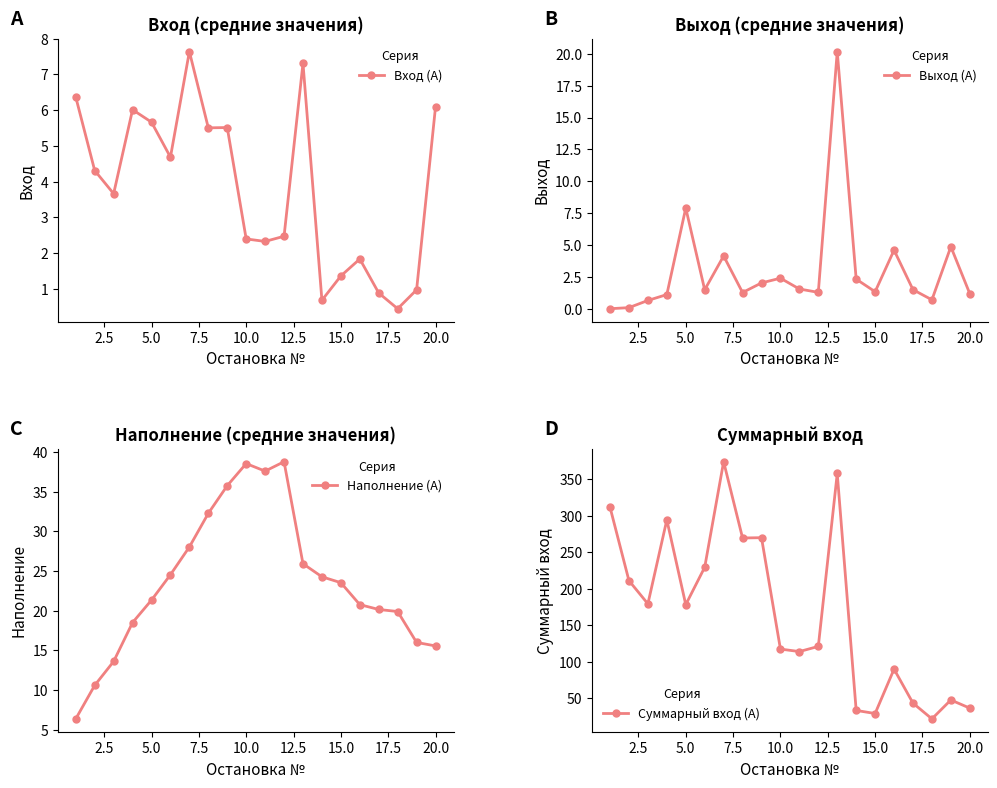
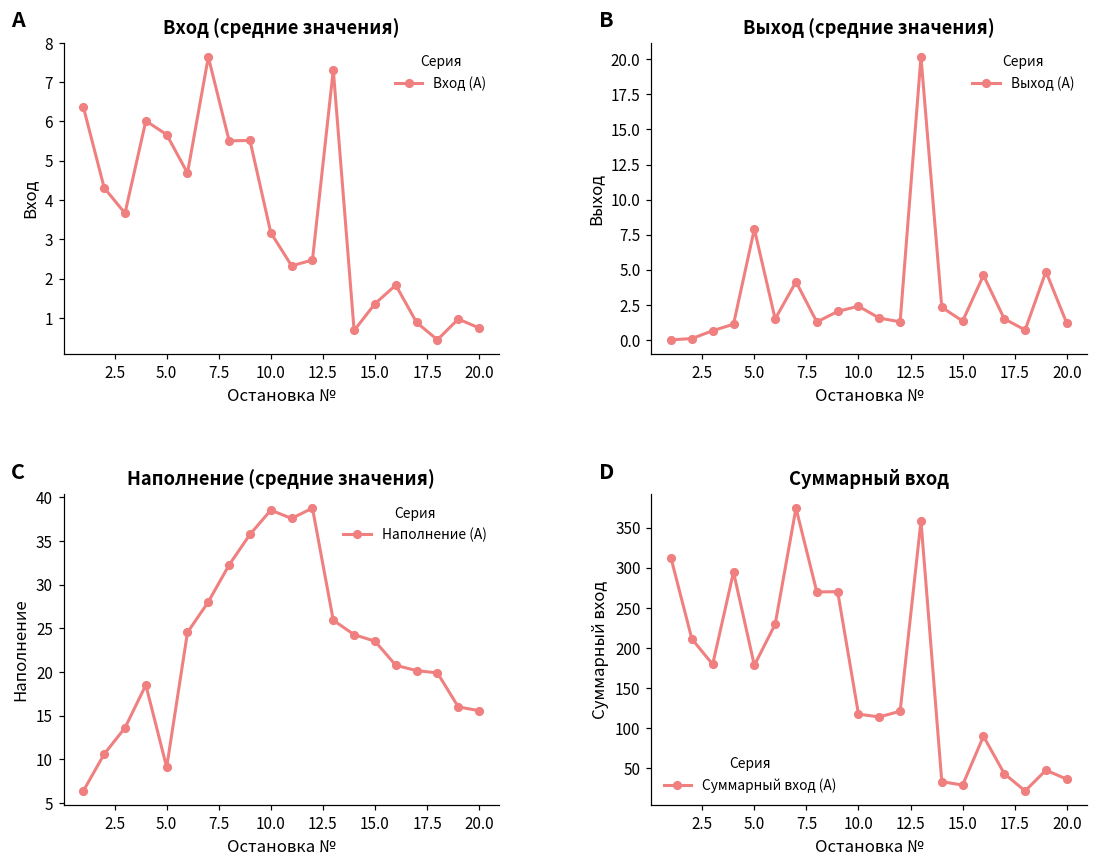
Вход (средние значения), 10.0: 2.4 -> 3.2
Вход (средние значения), 20.0: 6.1 -> 0.7
Наполнение (средние значения), 5.0: 21 -> 9
